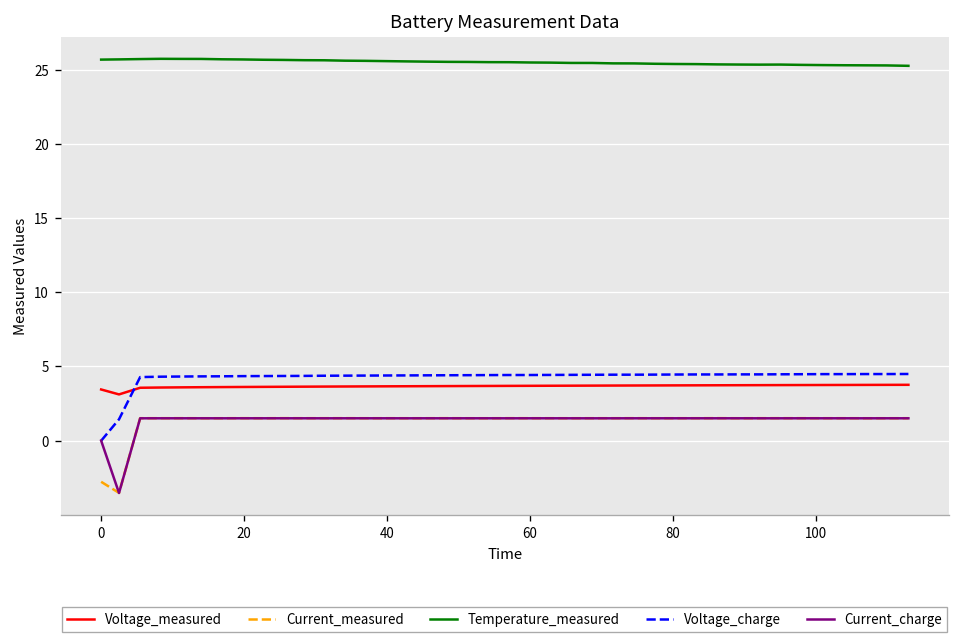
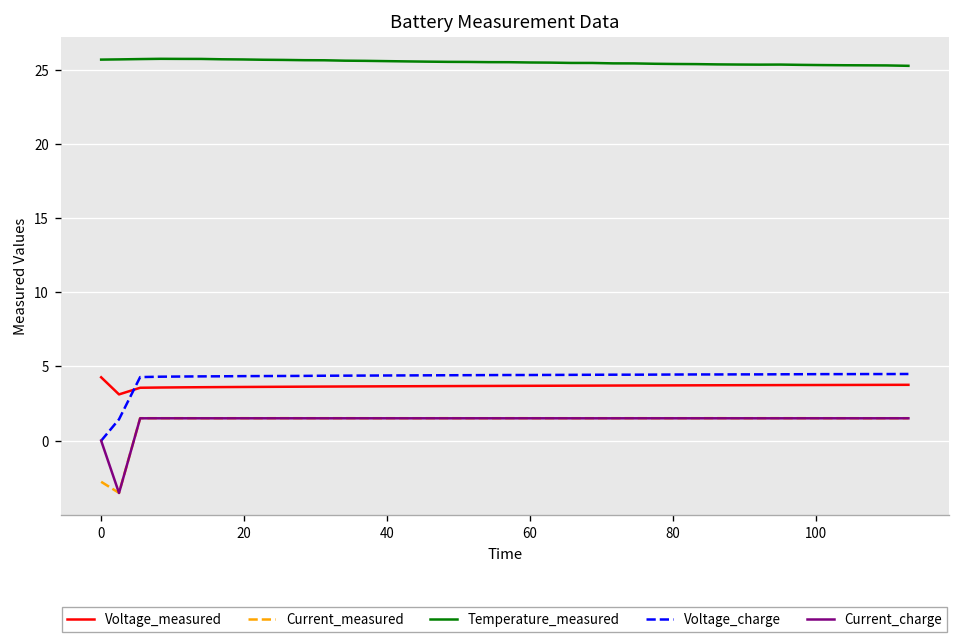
Voltage_measured, 0: 3.4 -> 4.3
